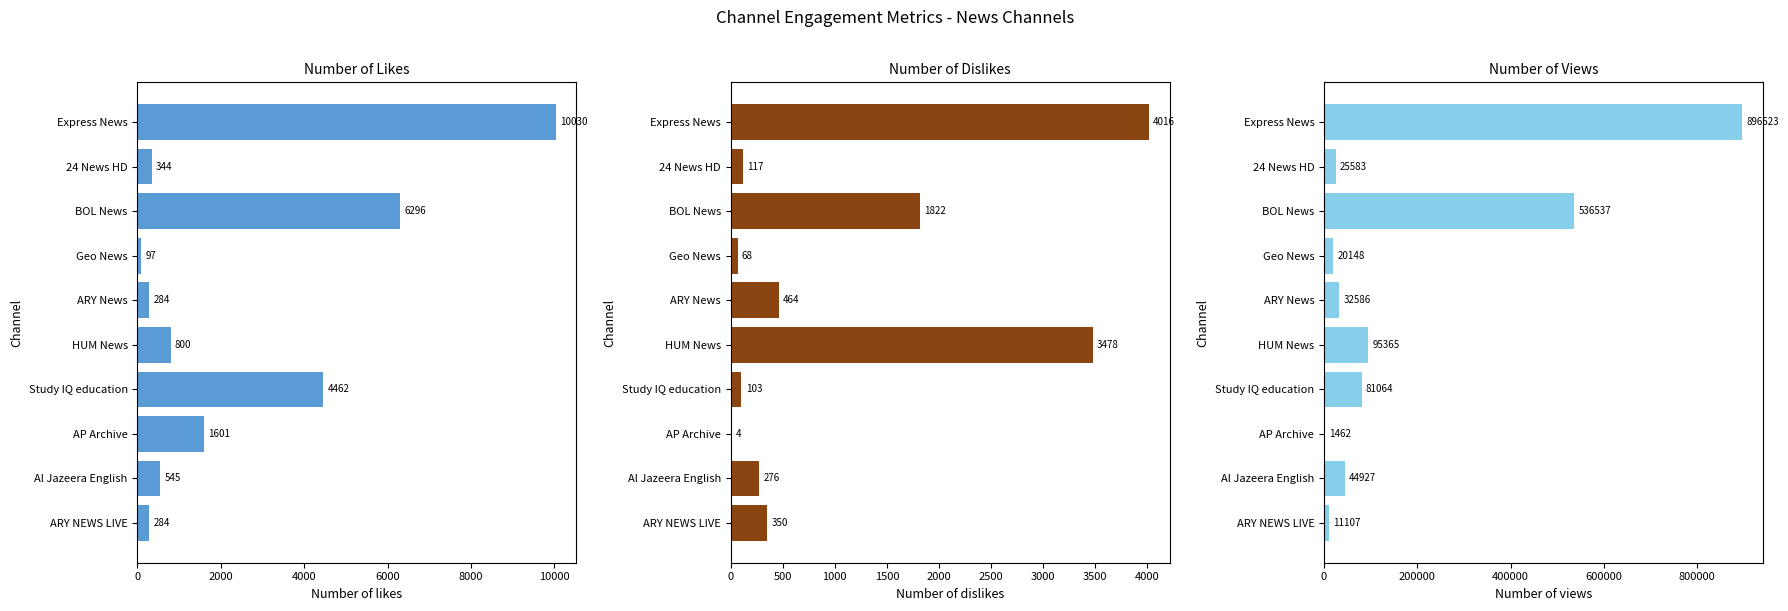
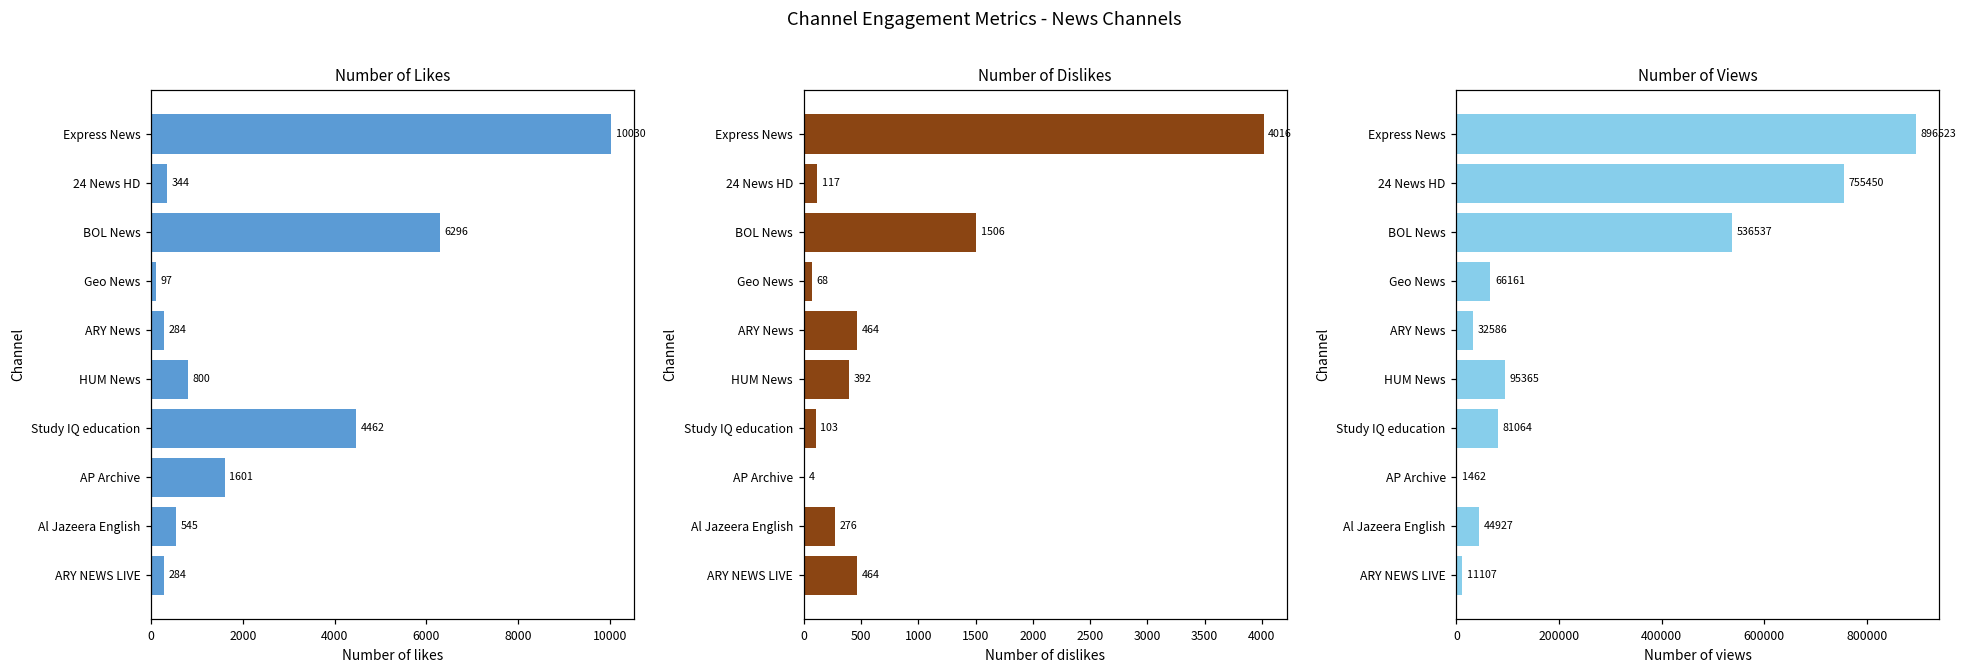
Number of Dislikes, BOL News: 1822 -> 1506
Number of Dislikes, HUM News: 3478 -> 392
Number of Dislikes, ARY NEWS LIVE: 350 -> 464
Number of Views, 24 News HD: 25583 -> 755450
Number of Views, Geo News: 20148 -> 66161
